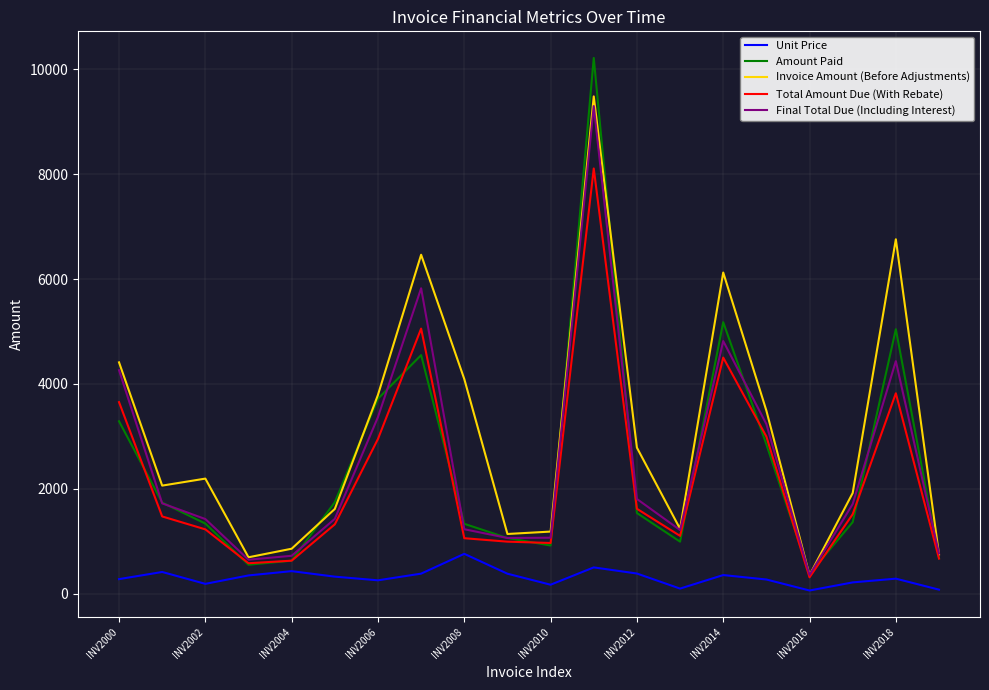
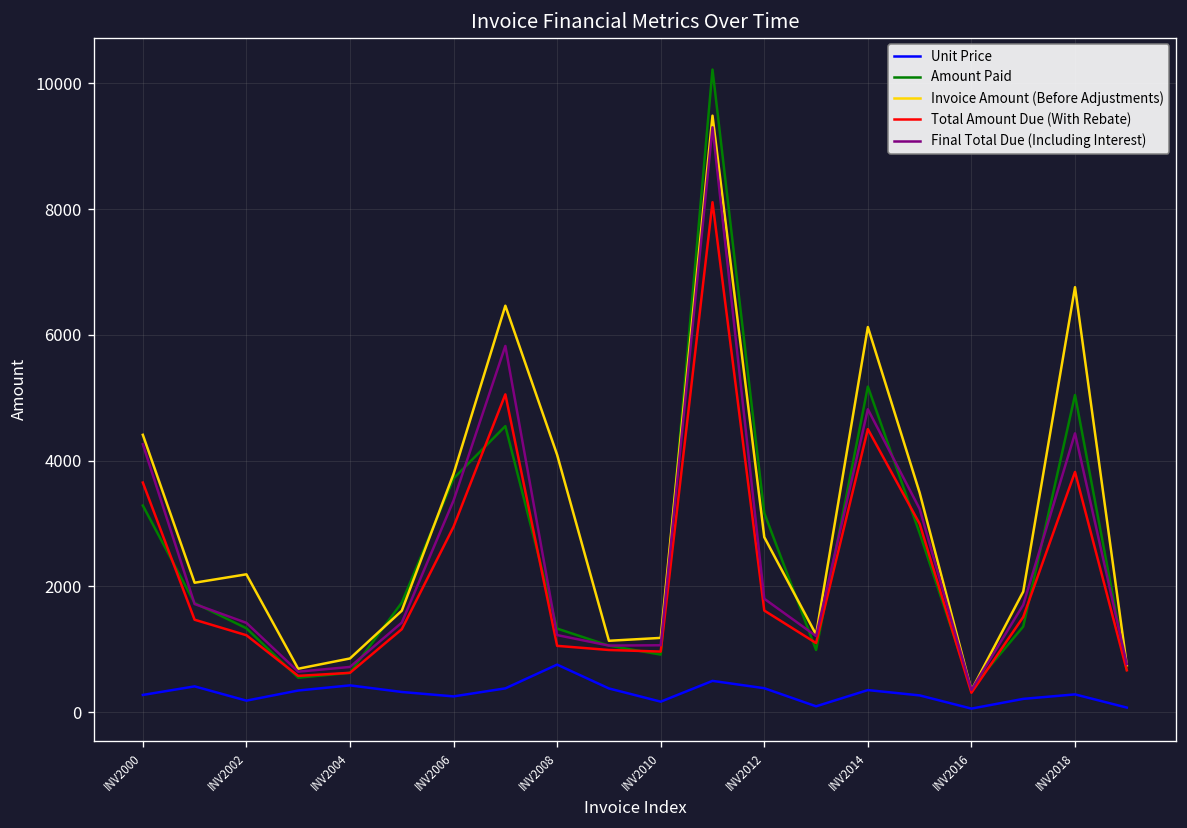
Amount Paid, INV2012: 1500 -> 3200
